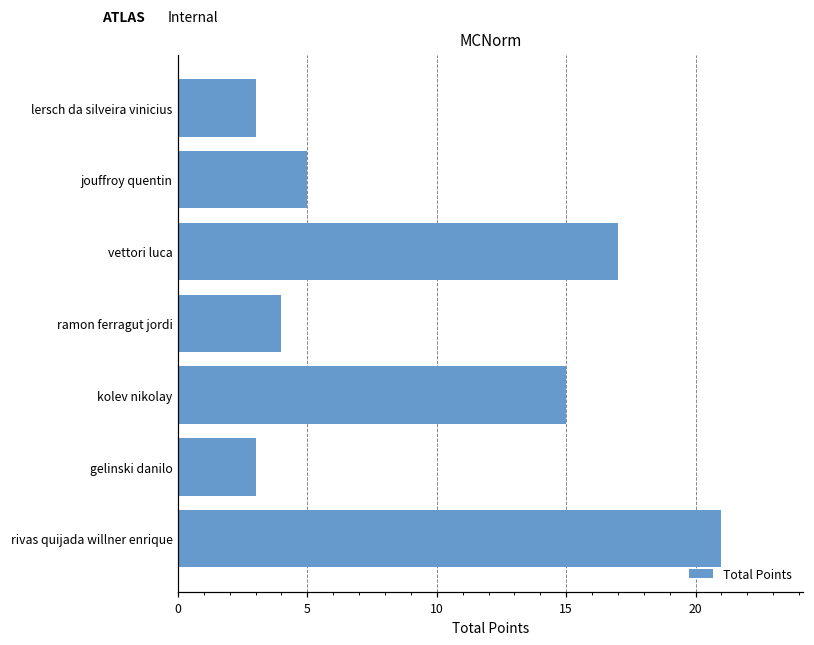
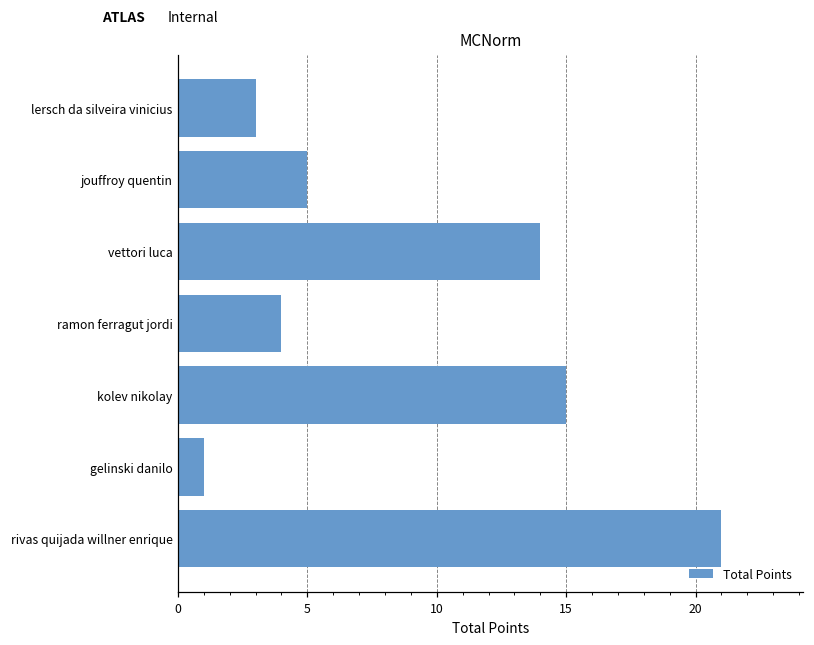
vettori luca: 17 -> 14
gelinski danilo: 3 -> 1
